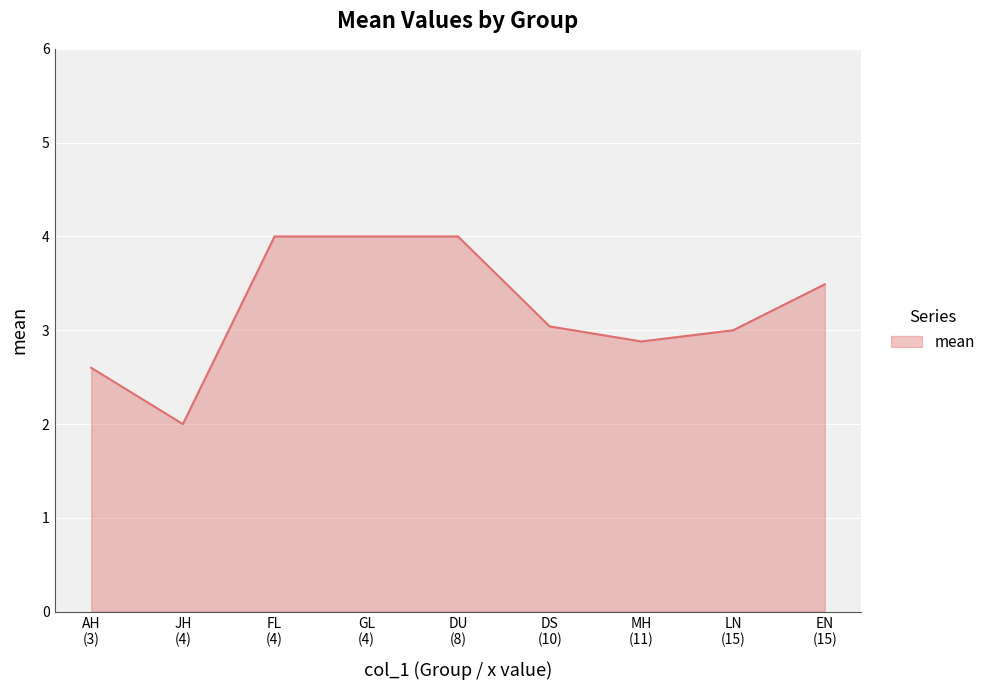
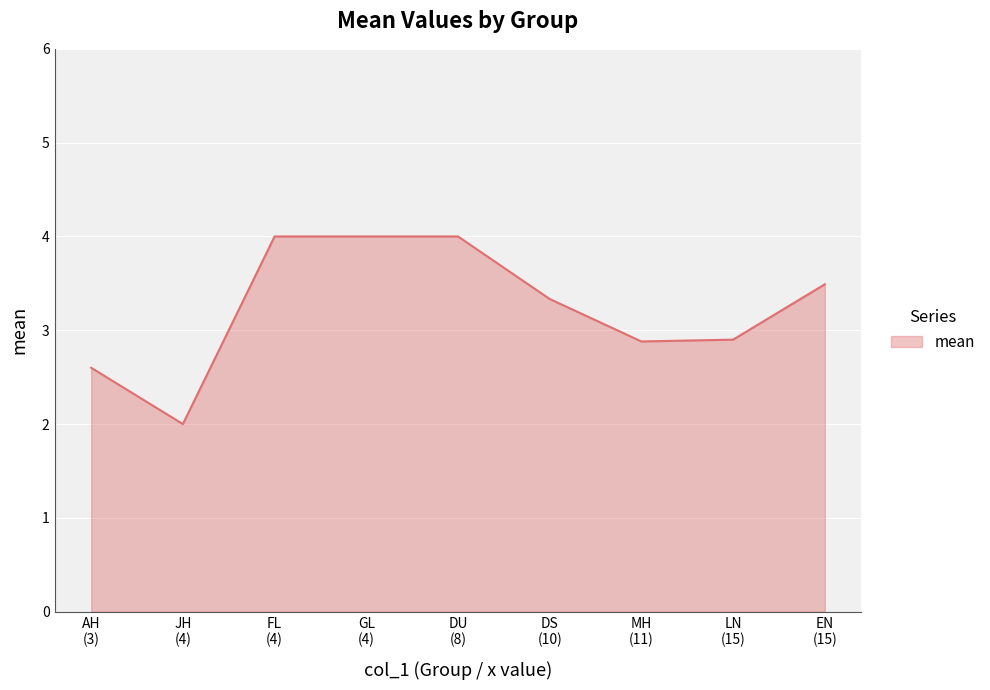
DS (10): 3.0 -> 3.3
LN (15): 3.0 -> 2.9
